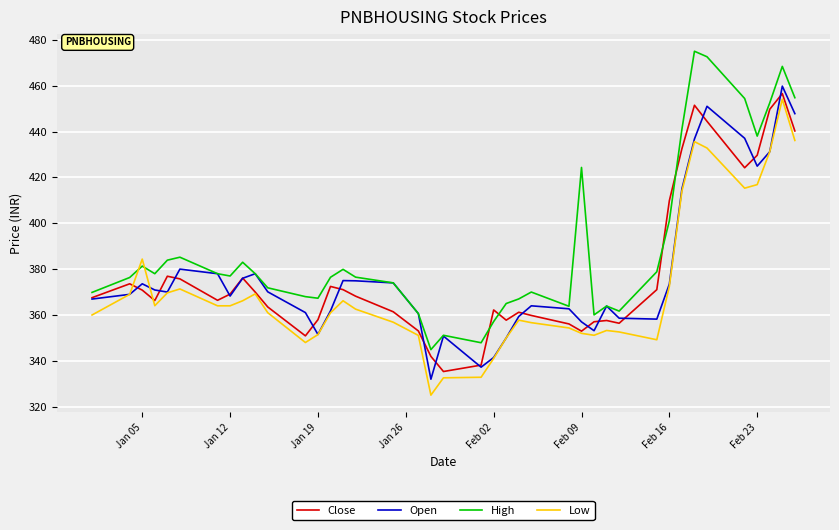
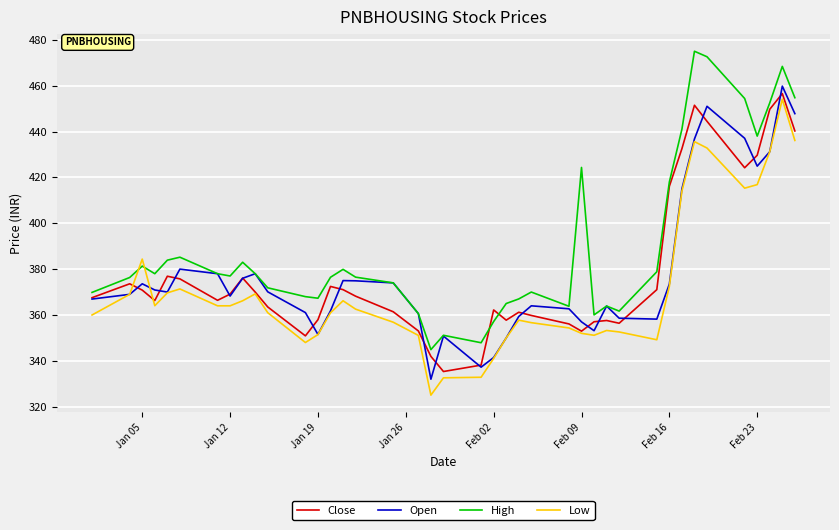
Close, Feb 16: 410 -> 416
High, Feb 16: 401 -> 418
